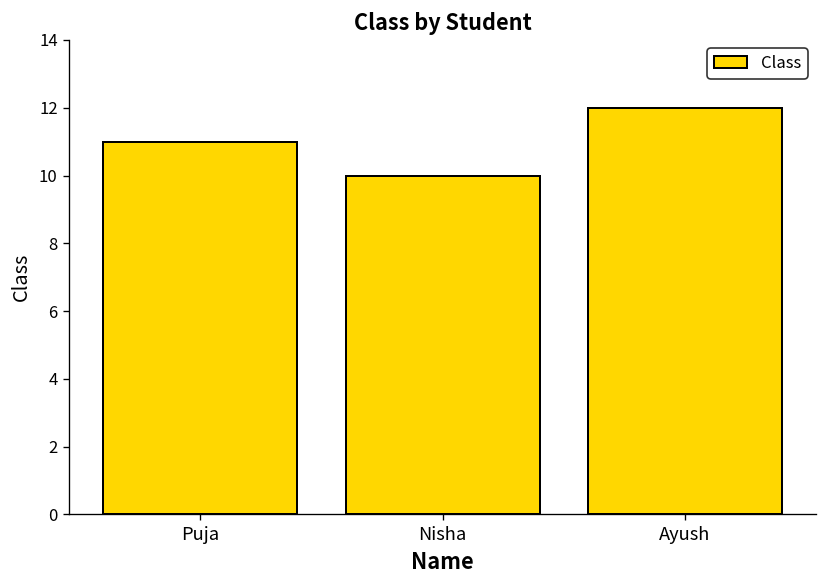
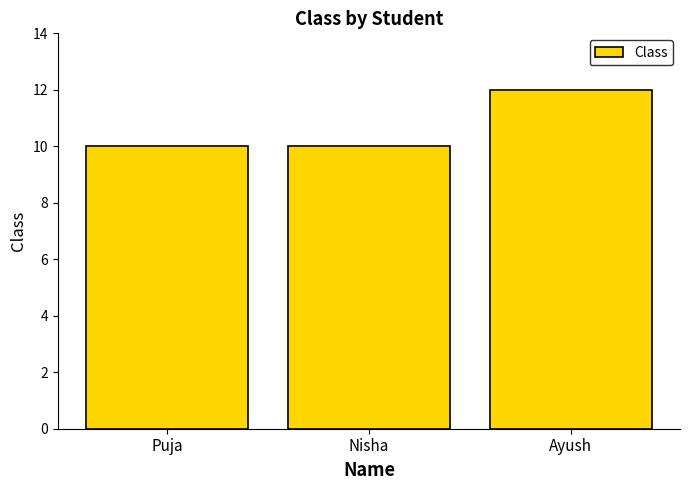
Puja: 11 -> 10
